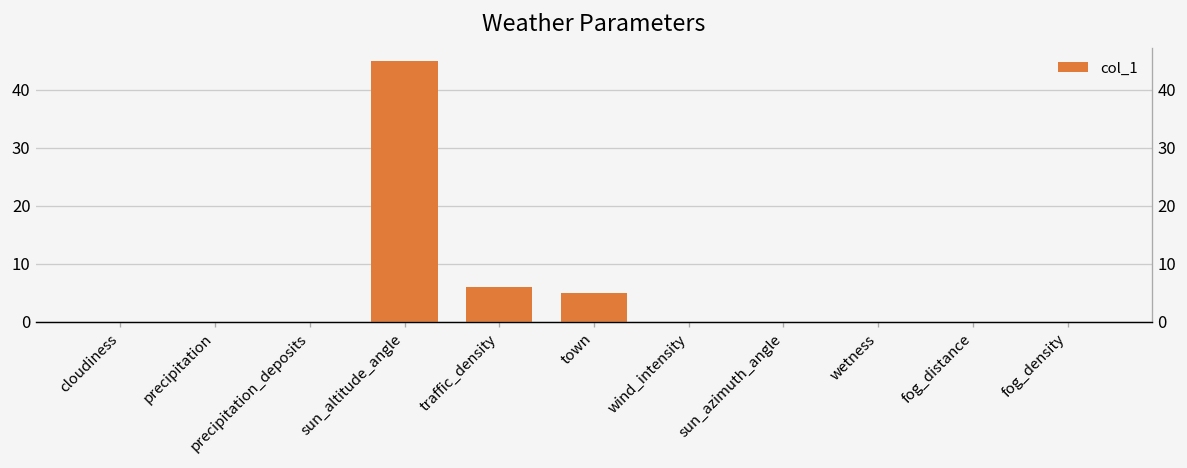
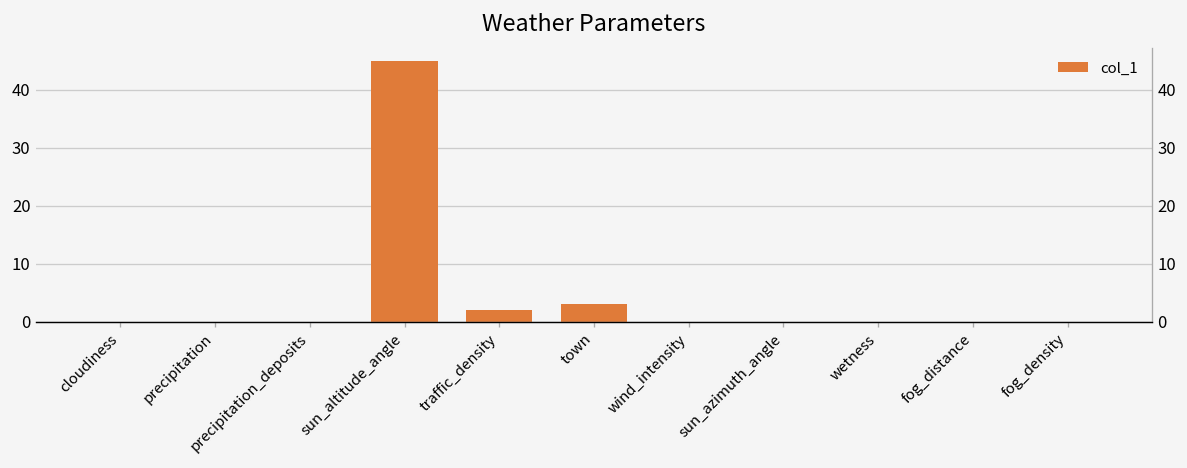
traffic_density: 6 -> 2
town: 5 -> 3
